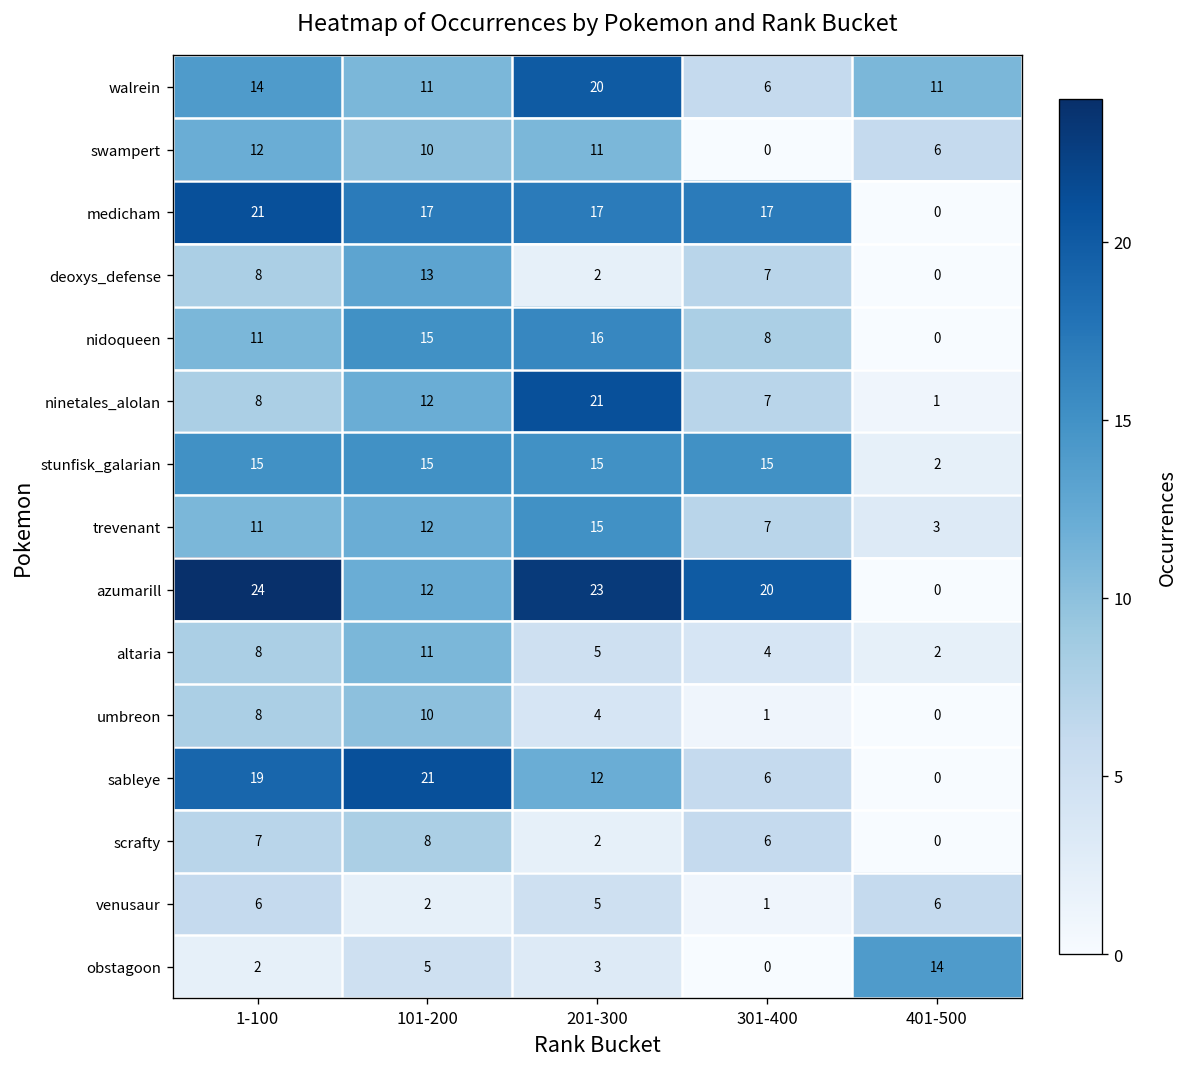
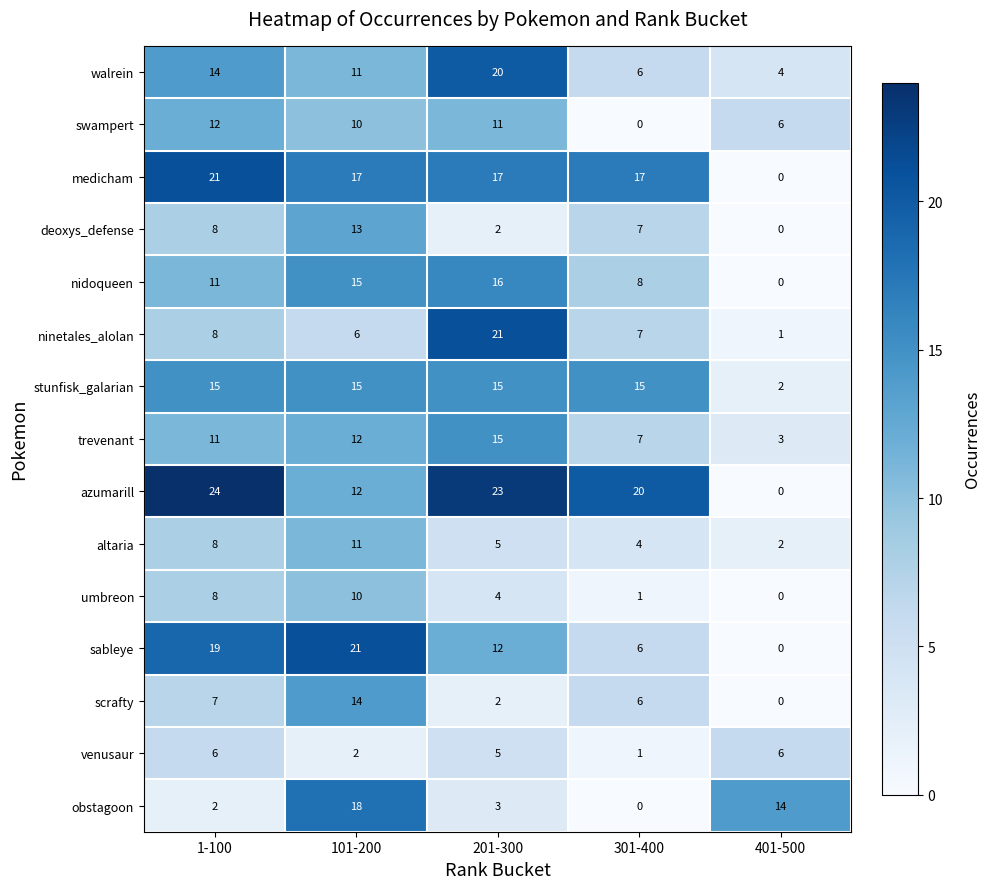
walrein, 401-500: 11 -> 4
ninetales_alolan, 101-200: 12 -> 6
scrafty, 101-200: 8 -> 14
obstagoon, 101-200: 5 -> 18
